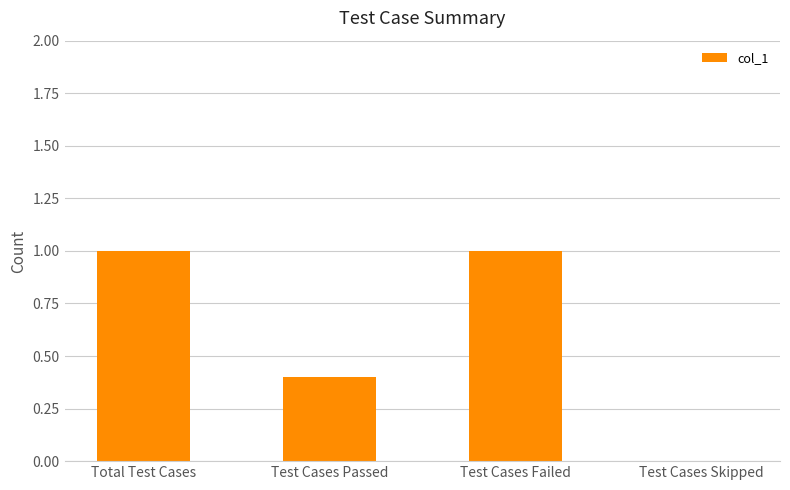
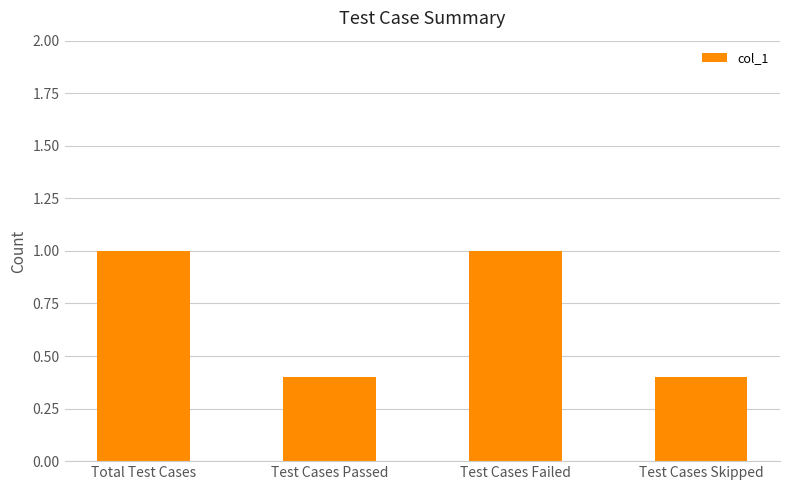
Test Cases Skipped: 0.0 -> 0.4
